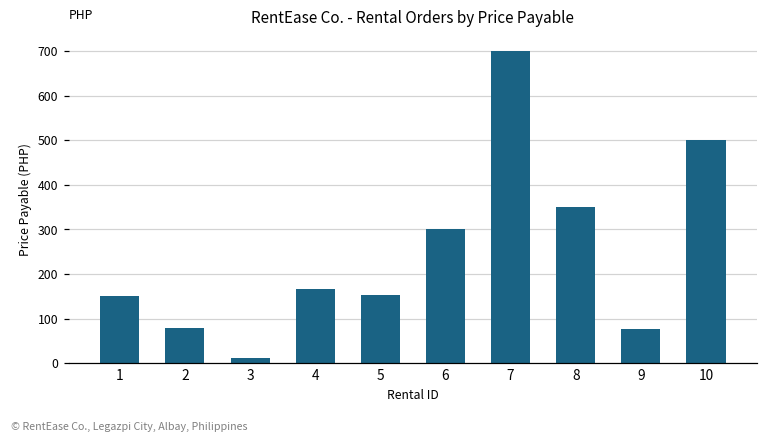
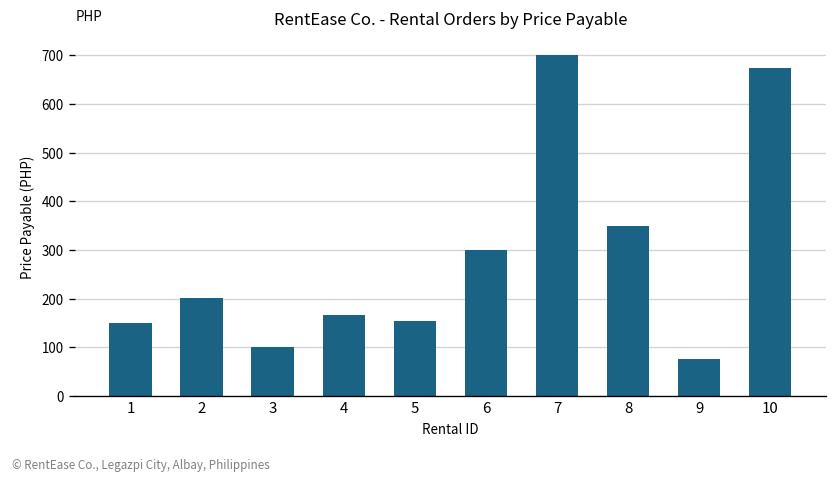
2: 80 -> 200
3: 10 -> 100
10: 500 -> 670
